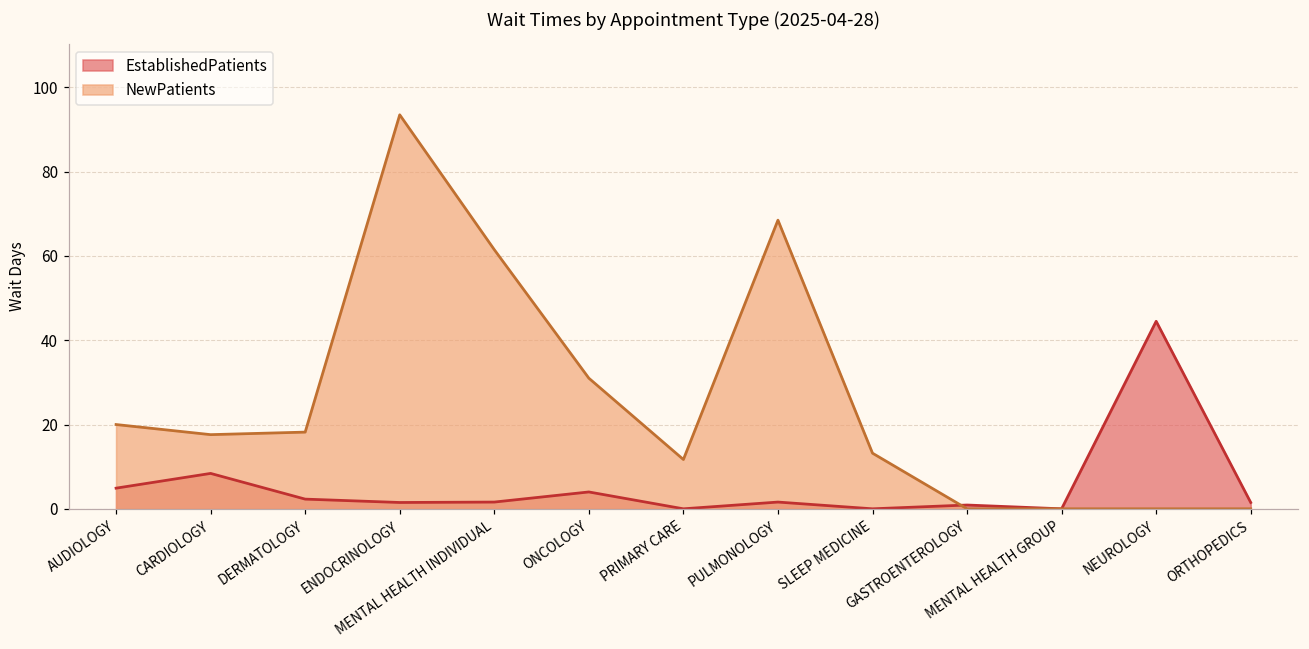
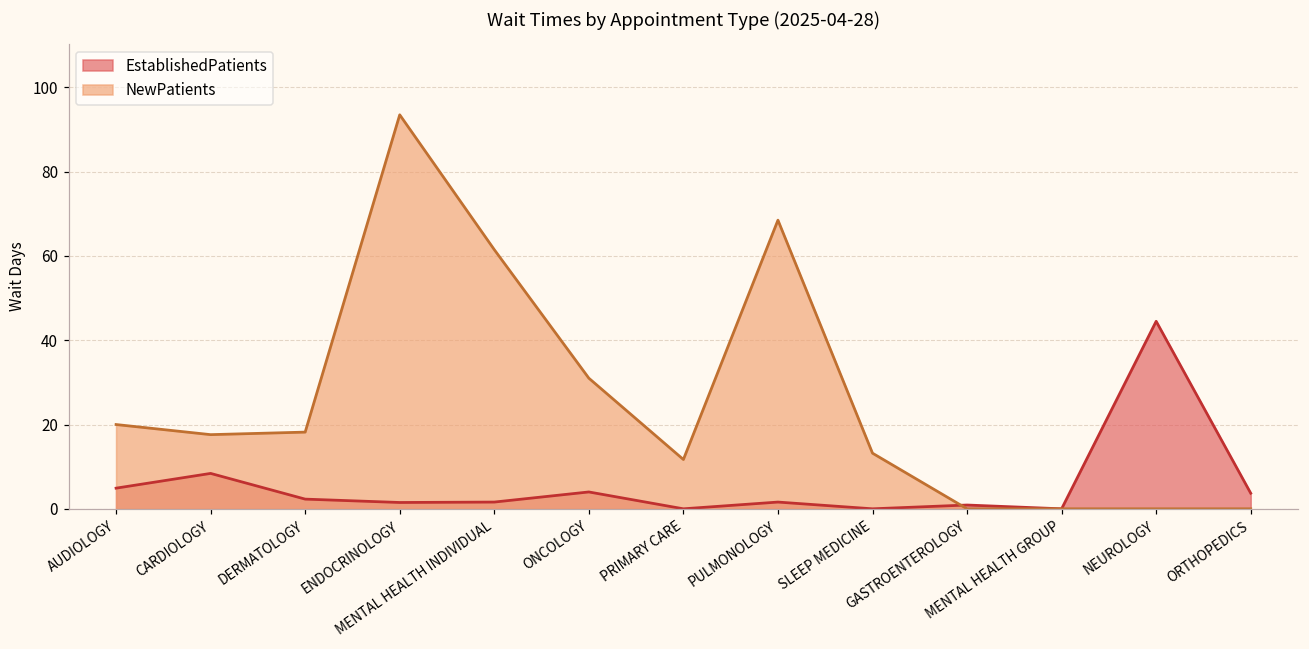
EstablishedPatients, ORTHOPEDICS: 2 -> 4
